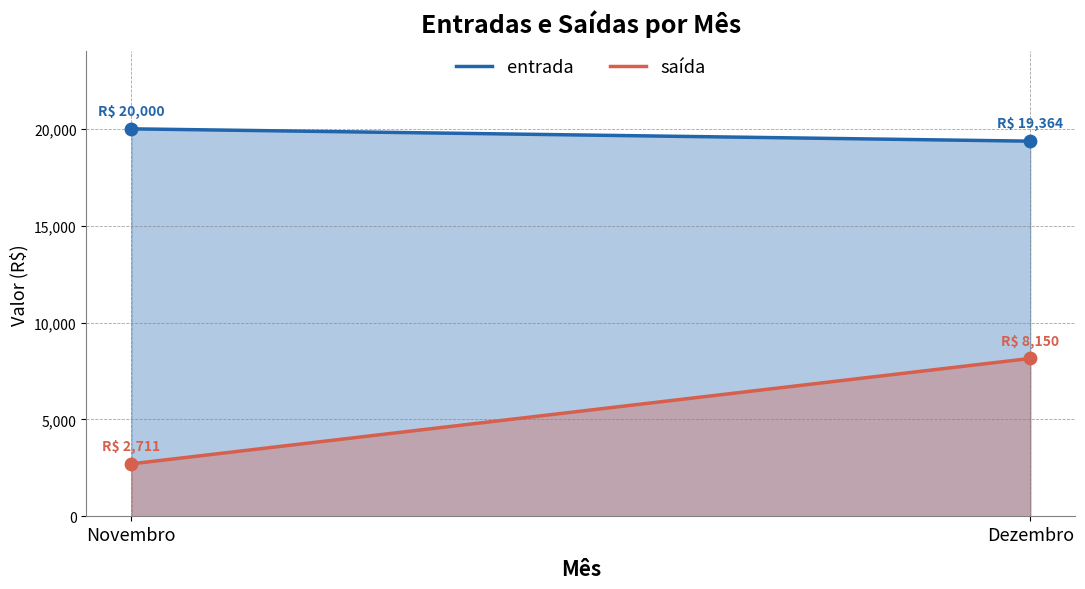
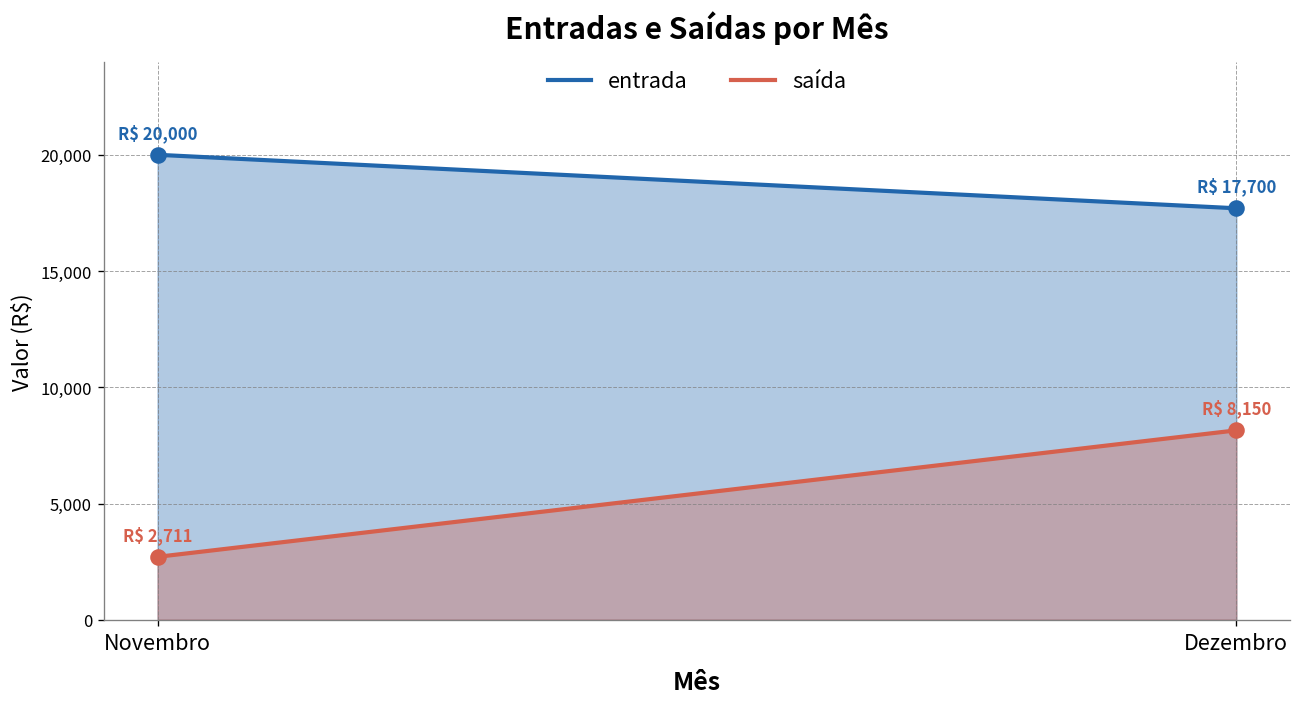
entrada, Dezembro: 19,364 -> 17,700
